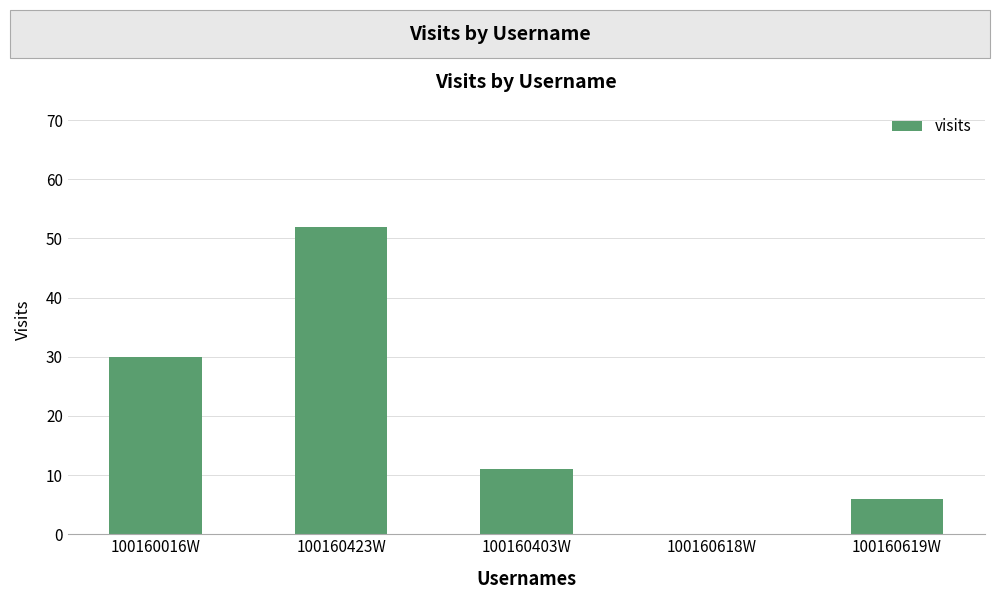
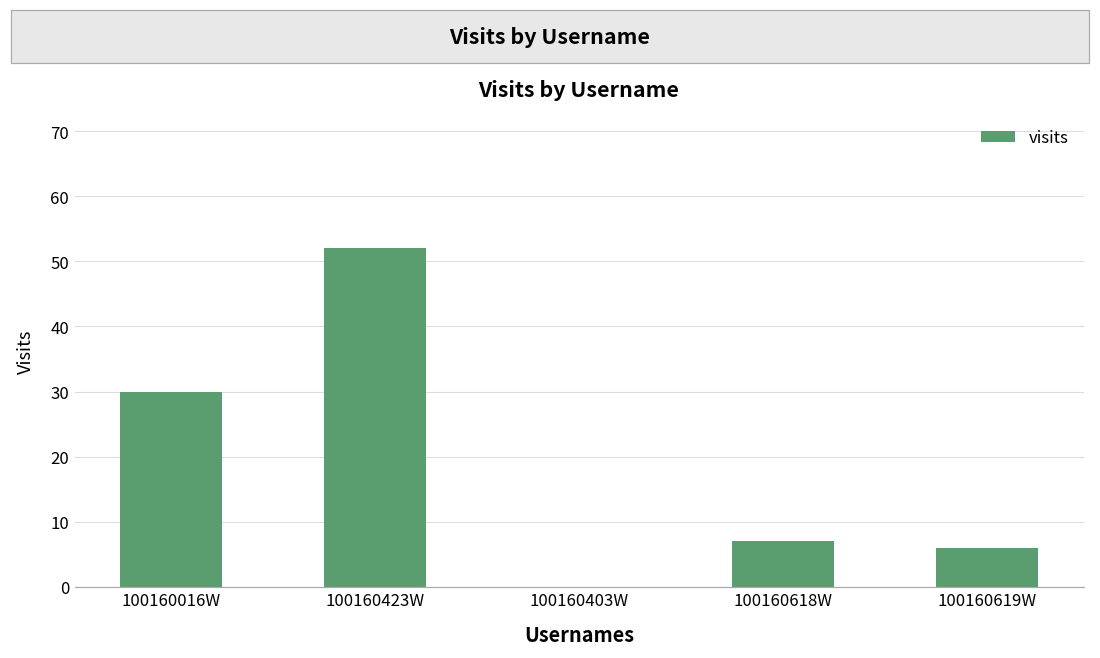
100160403W: 11 -> 0
100160618W: 0 -> 7
